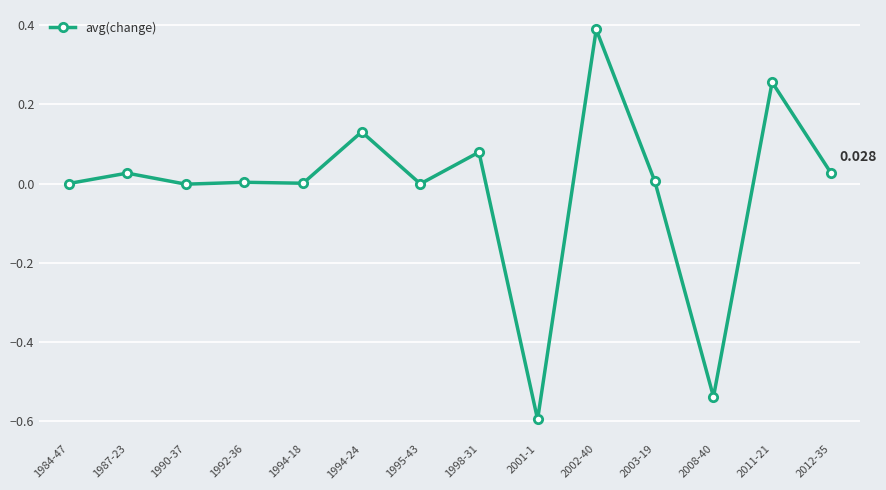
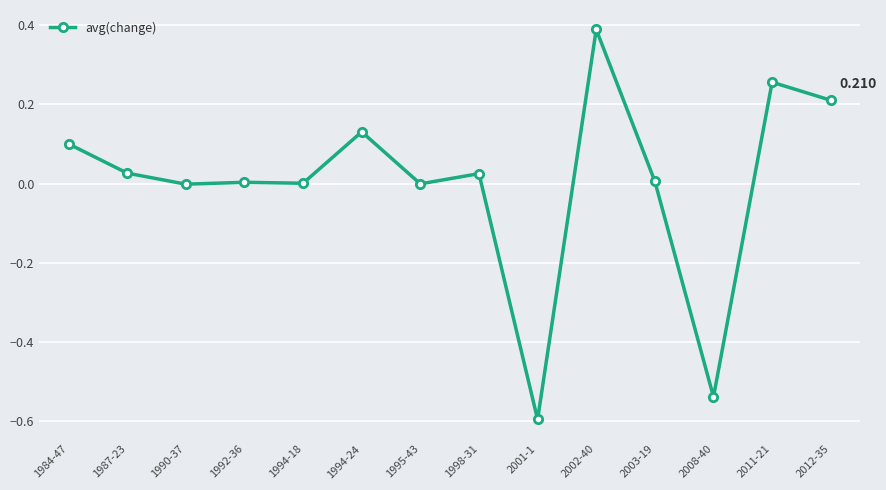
1984-47: 0.0 -> 0.1
1998-31: 0.08 -> 0.02
2012-35: 0.028 -> 0.210
